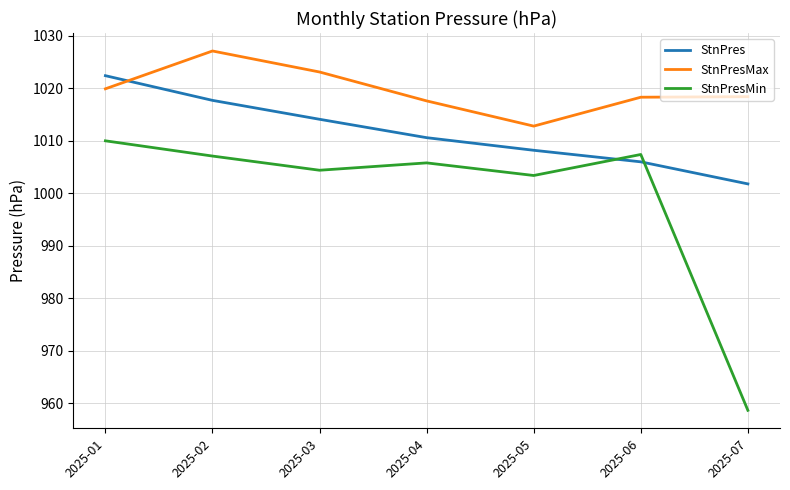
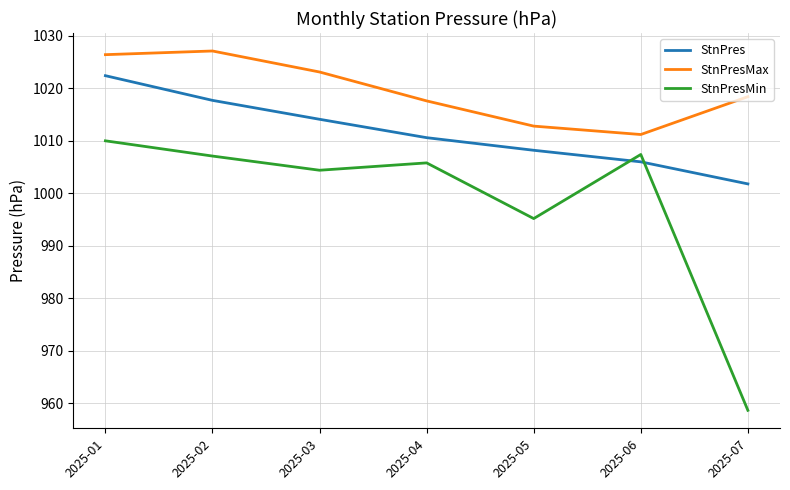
StnPresMax, 2025-01: 1020 -> 1026
StnPresMin, 2025-05: 1003 -> 995
StnPresMax, 2025-06: 1018 -> 1011
